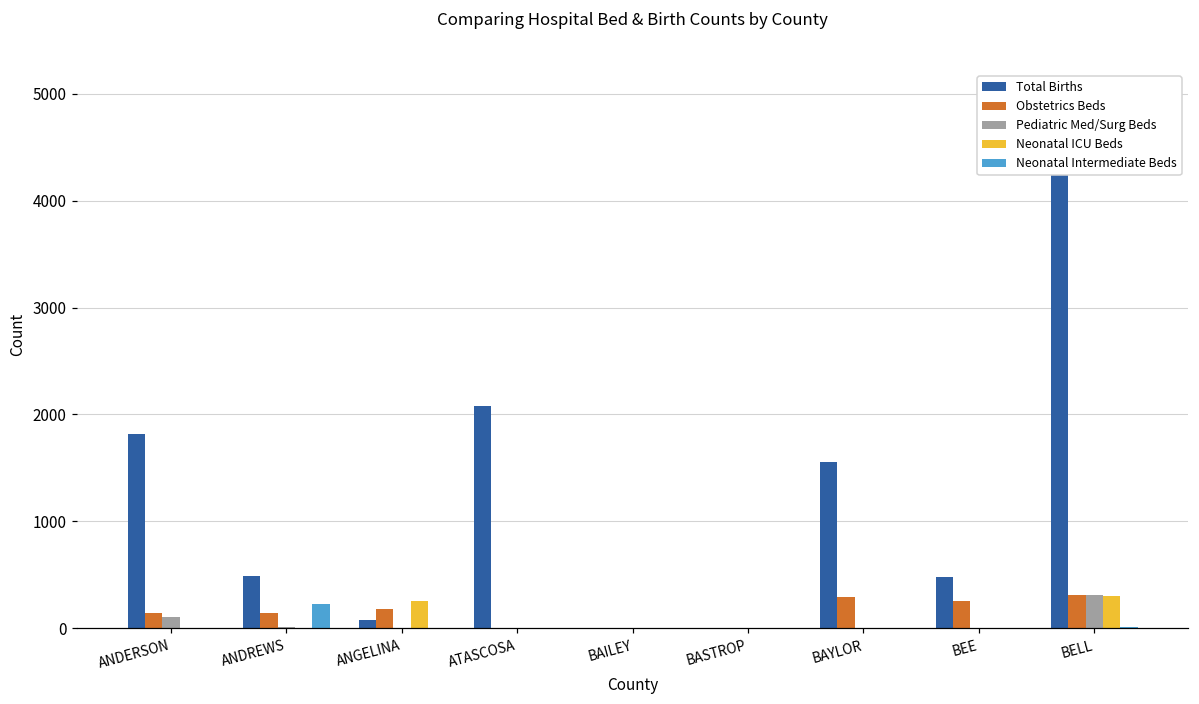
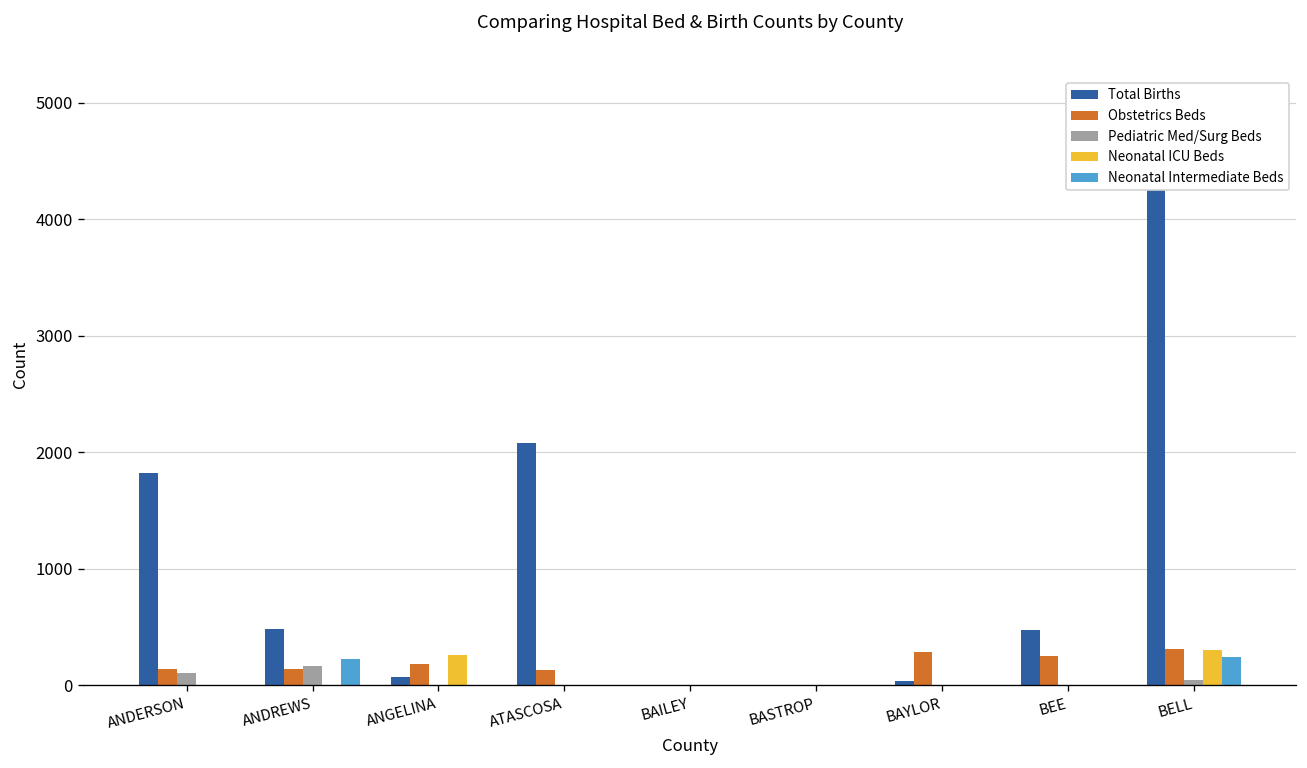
Pediatric Med/Surg Beds, ANDREWS: 0 -> 200
Obstetrics Beds, ATASCOSA: 0 -> 100
Total Births, BAYLOR: 1600 -> 0
Pediatric Med/Surg Beds, BELL: 300 -> 0
Neonatal Intermediate Beds, BELL: 0 -> 200
